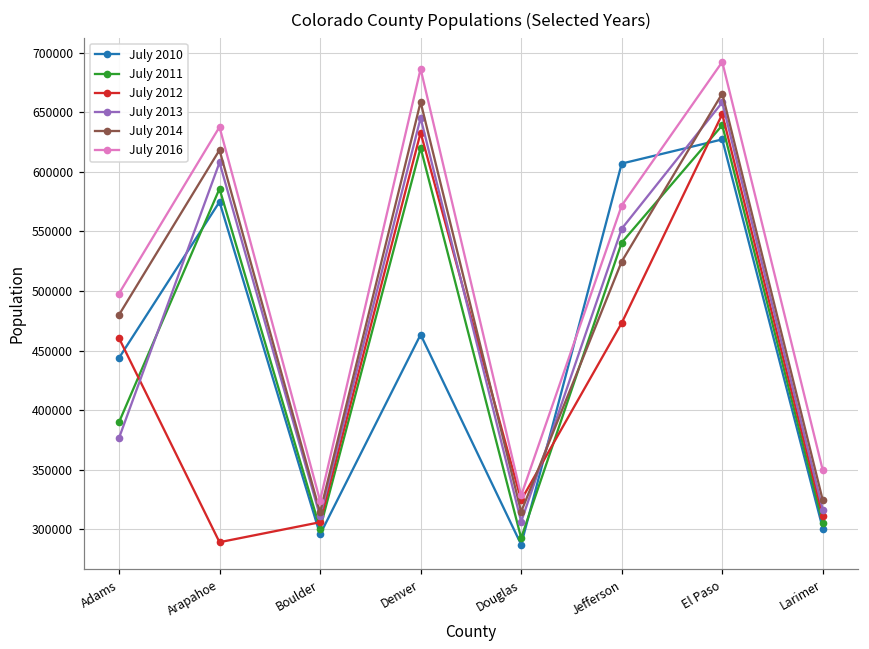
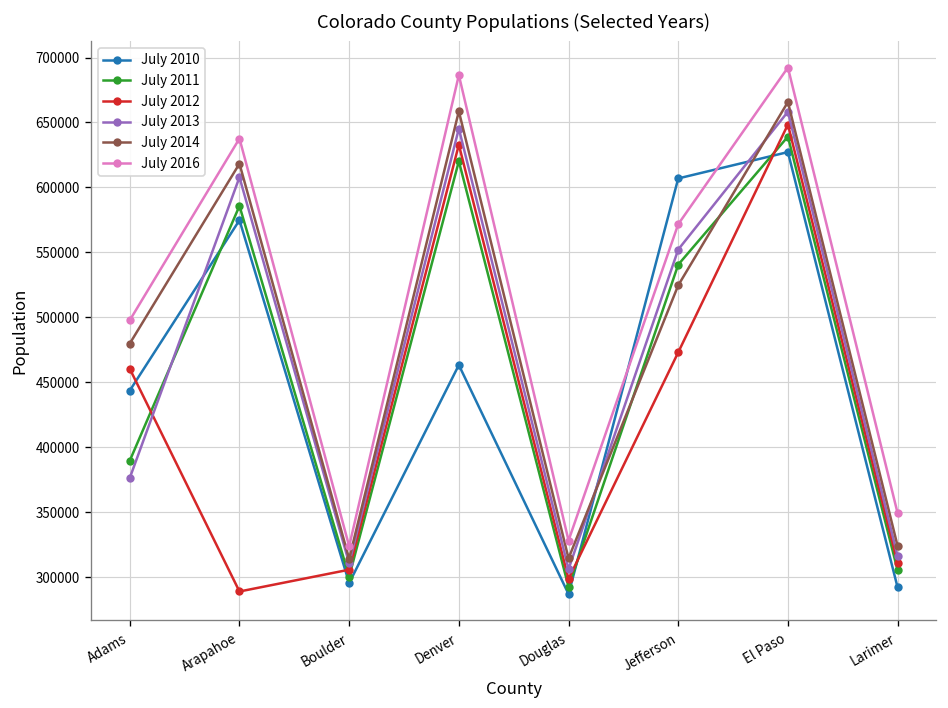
July 2012, Douglas: 324000 -> 299000
July 2010, Larimer: 301000 -> 292000
